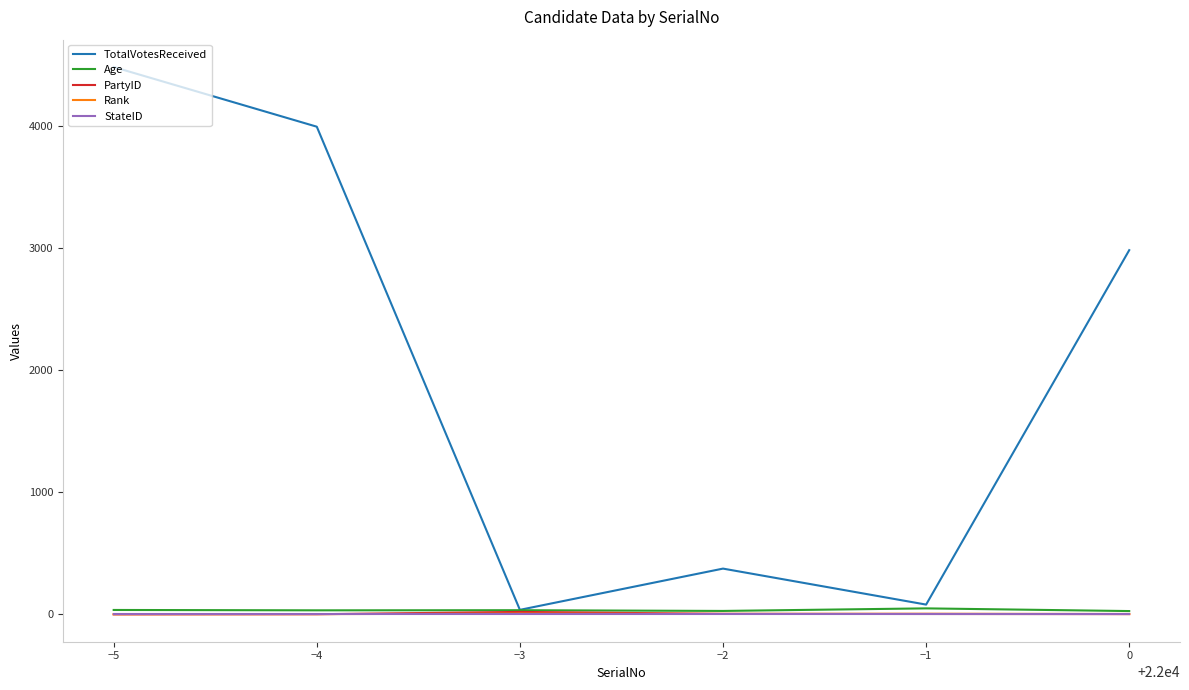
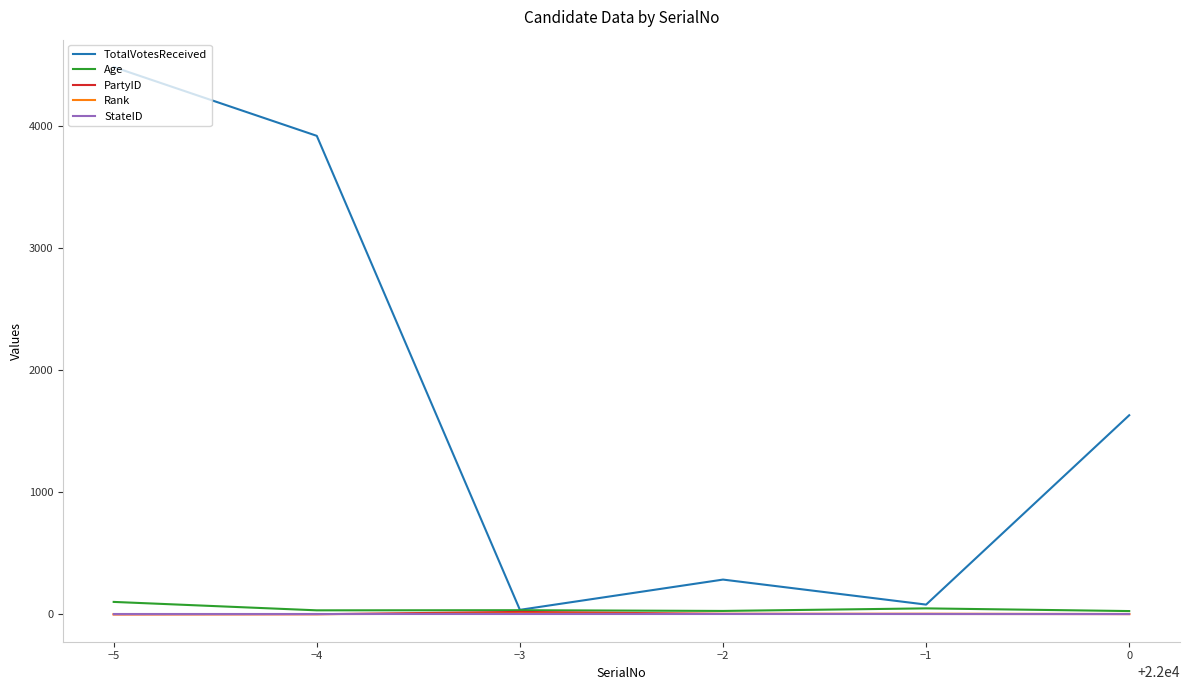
Age, −5: 40 -> 100
TotalVotesReceived, −4: 4000 -> 3920
TotalVotesReceived, −2: 380 -> 290
TotalVotesReceived, 0: 2990 -> 1630
